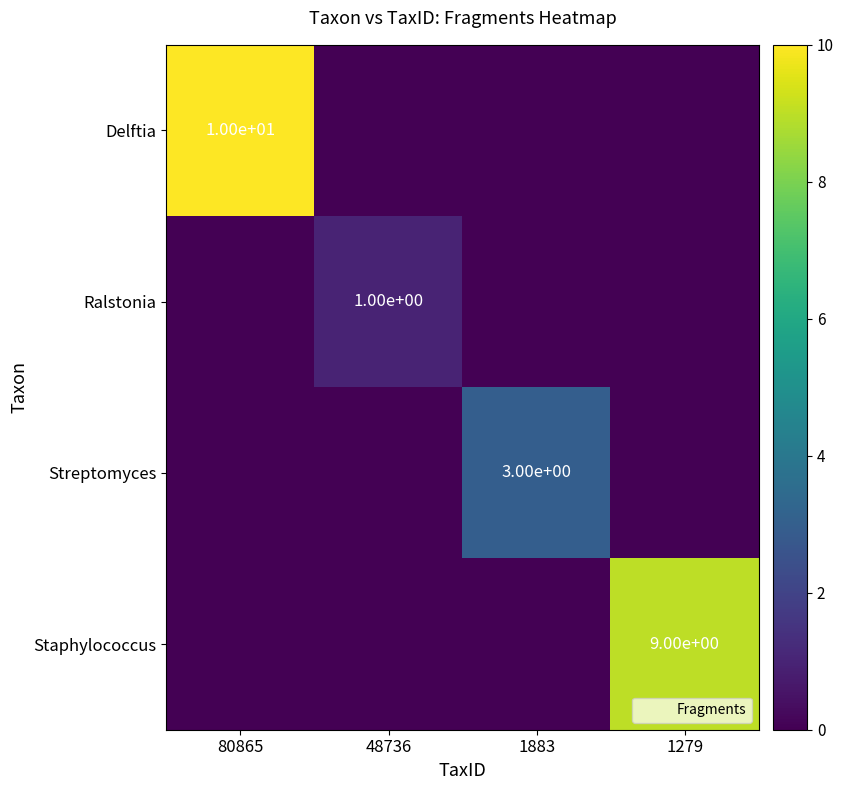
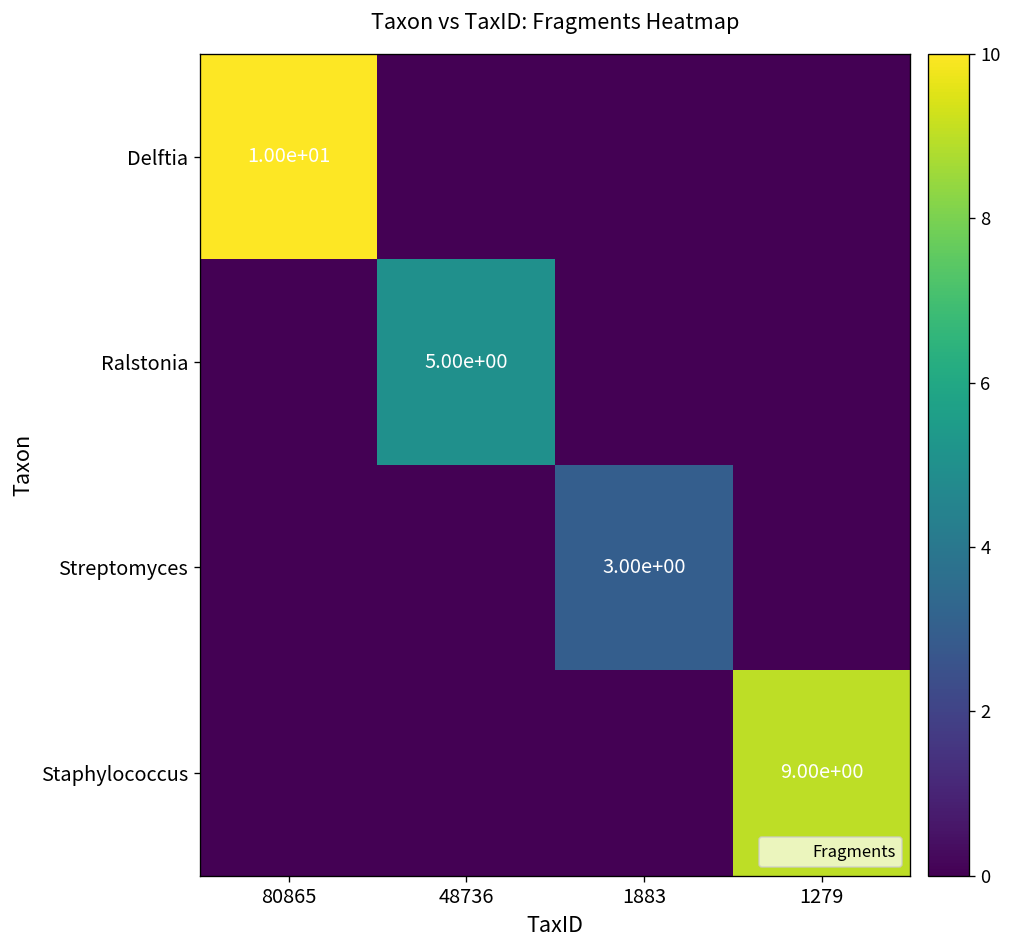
Ralstonia, 48736: 1.00e+00 -> 5.00e+00
